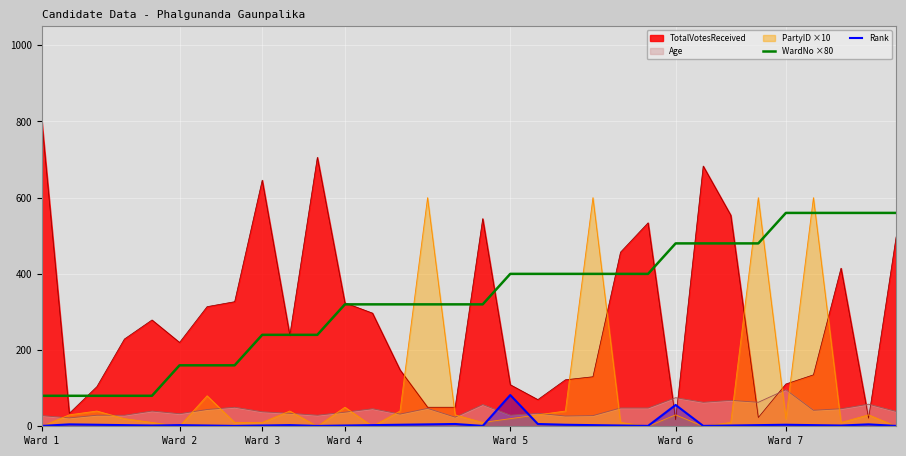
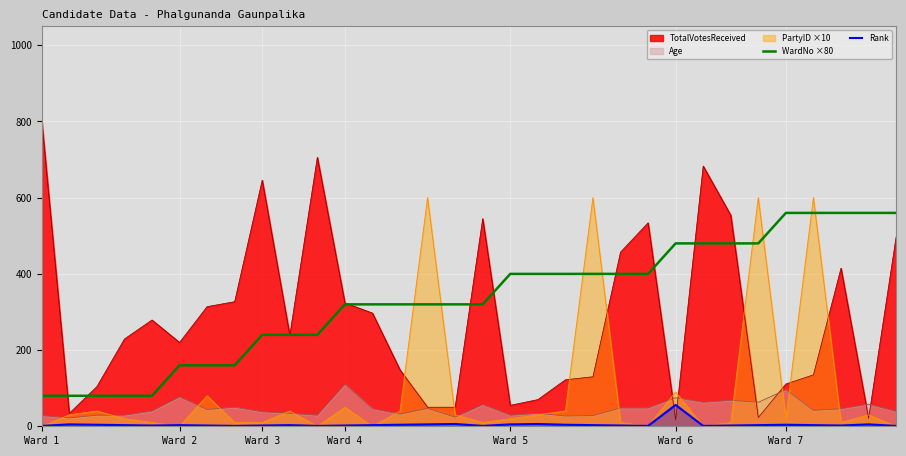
Age, Ward 2: 30 -> 80
Age, Ward 4: 40 -> 110
TotalVotesReceived, Ward 5: 110 -> 60
Rank, Ward 5: 80 -> 10
PartyID ×10, Ward 6: 30 -> 90
